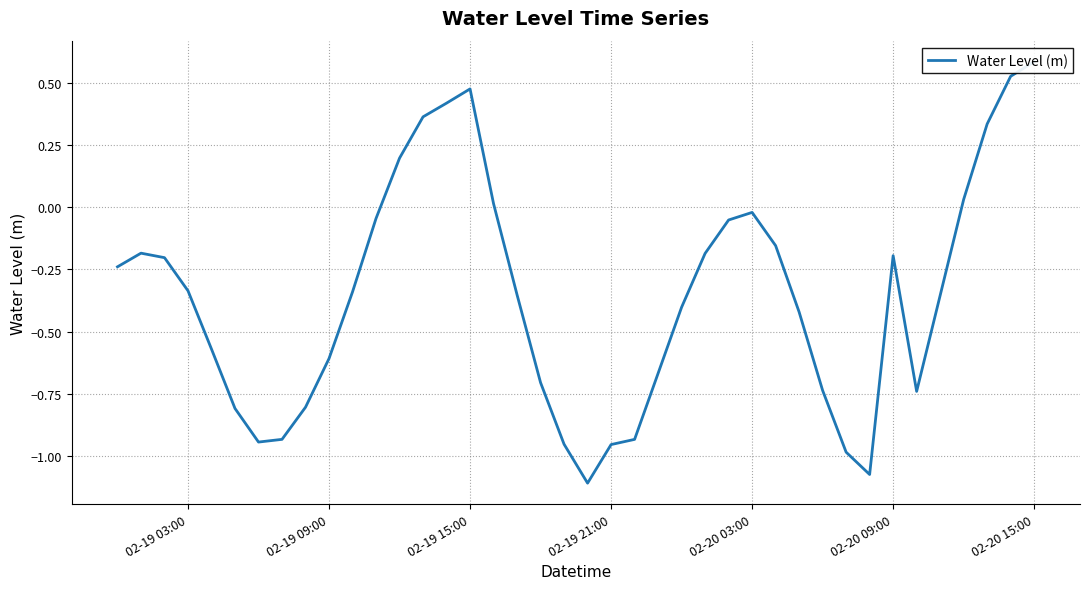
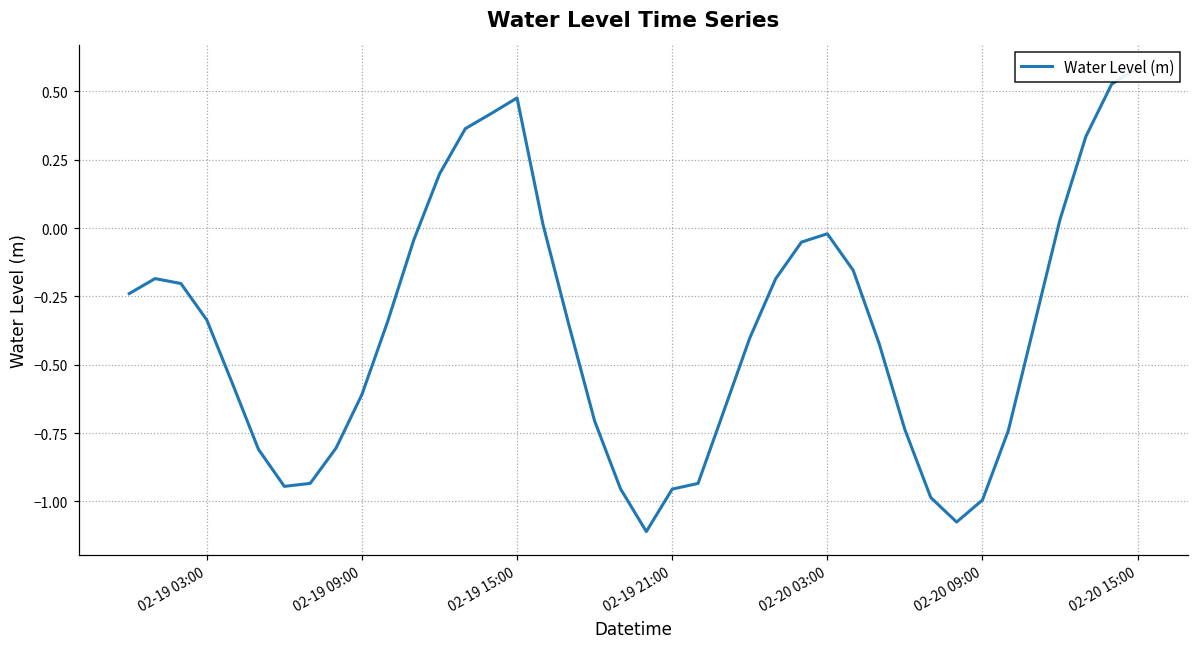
02-20 09:00: -0.19 -> -0.99
